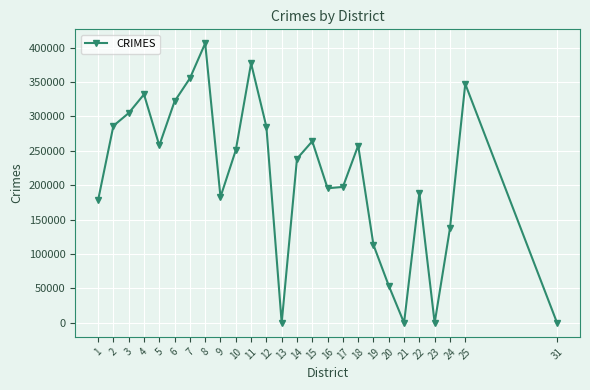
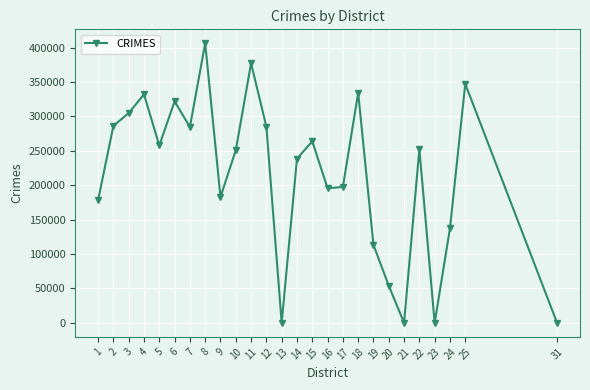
7: 360000 -> 280000
18: 260000 -> 330000
22: 190000 -> 250000
